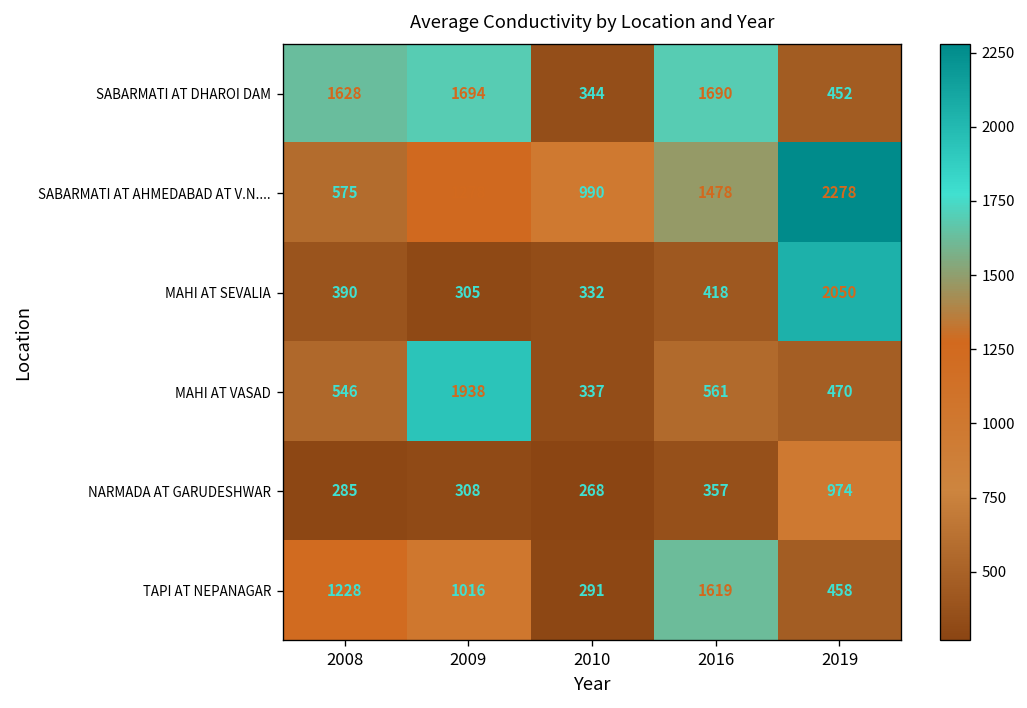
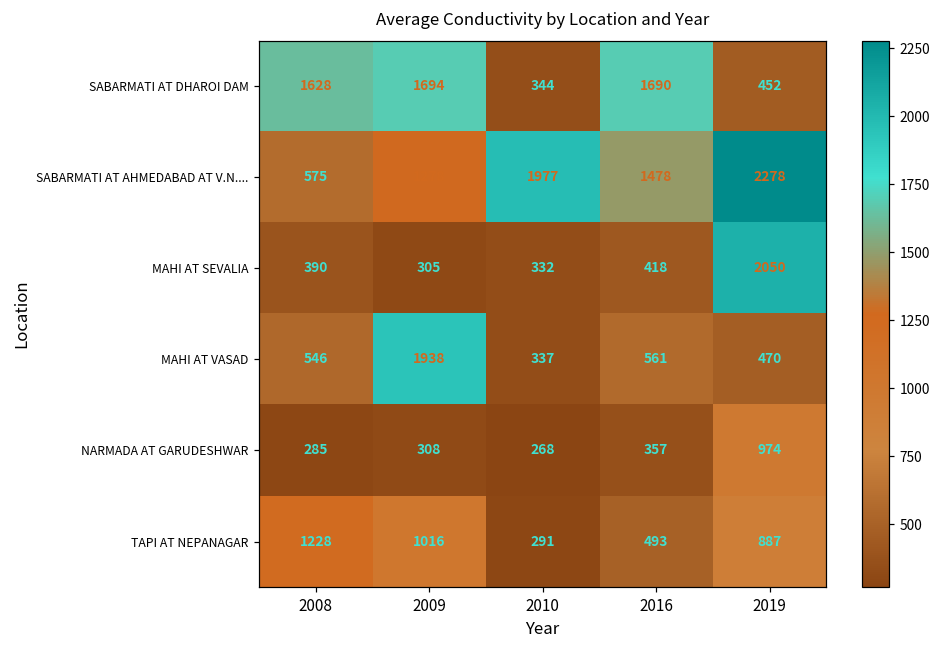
SABARMATI AT AHMEDABAD AT V.N...., 2010: 990 -> 1977
TAPI AT NEPANAGAR, 2016: 1619 -> 493
TAPI AT NEPANAGAR, 2019: 458 -> 887
